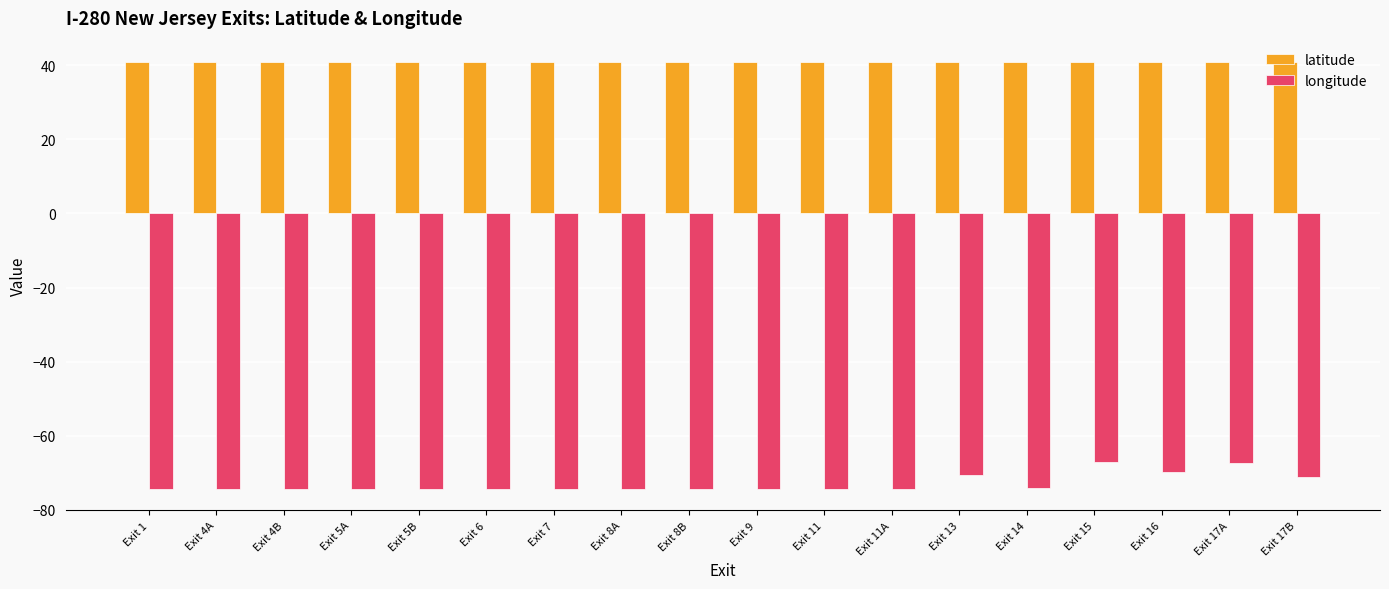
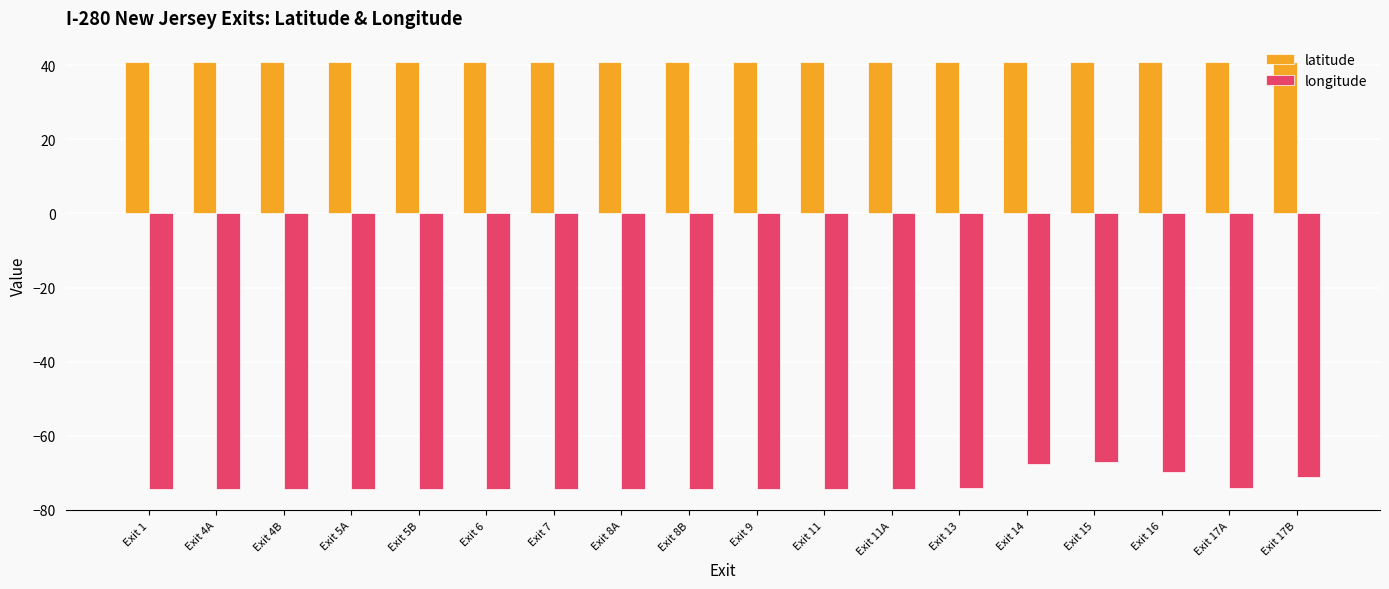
longitude, Exit 13: -71 -> -74
longitude, Exit 14: -74 -> -68
longitude, Exit 17A: -67 -> -74
